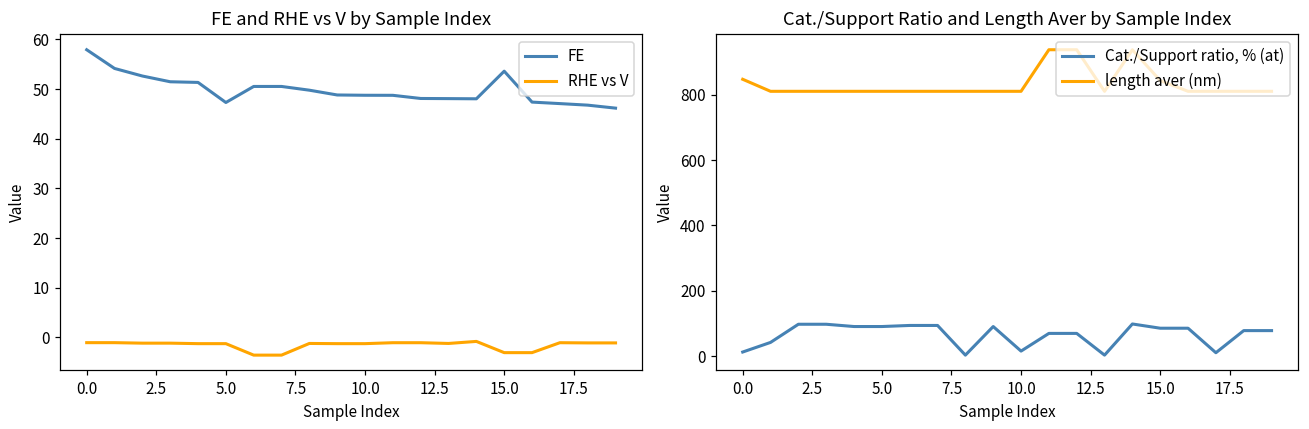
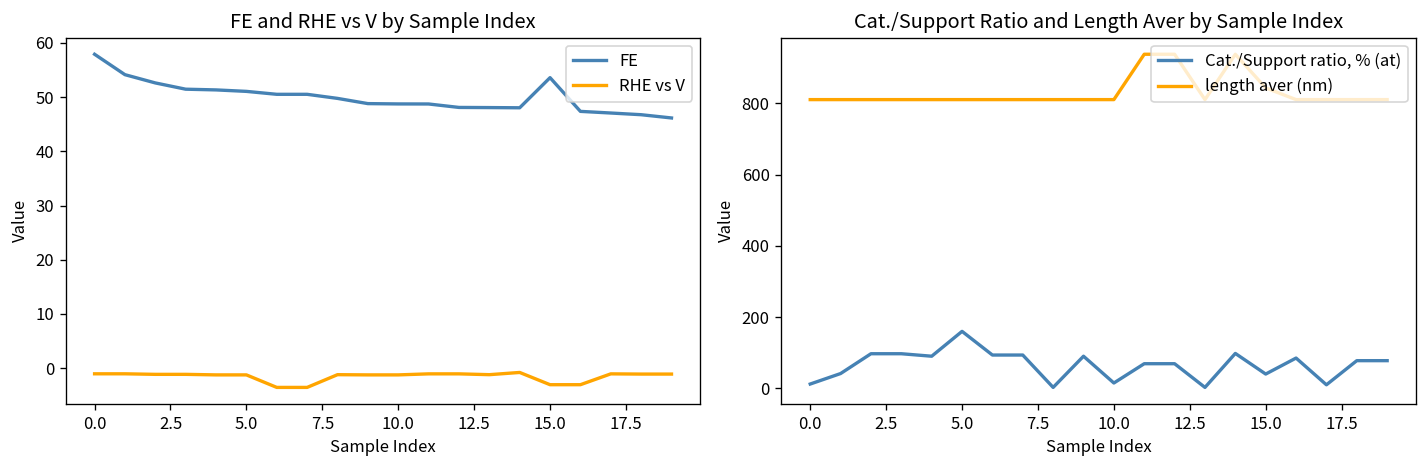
FE and RHE vs V by Sample Index, FE, 5.0: 47 -> 51
Cat./Support Ratio and Length Aver by Sample Index, length aver (nm), 0.0: 850 -> 810
Cat./Support Ratio and Length Aver by Sample Index, Cat./Support ratio, % (at), 5.0: 90 -> 160
Cat./Support Ratio and Length Aver by Sample Index, Cat./Support ratio, % (at), 15.0: 90 -> 40
